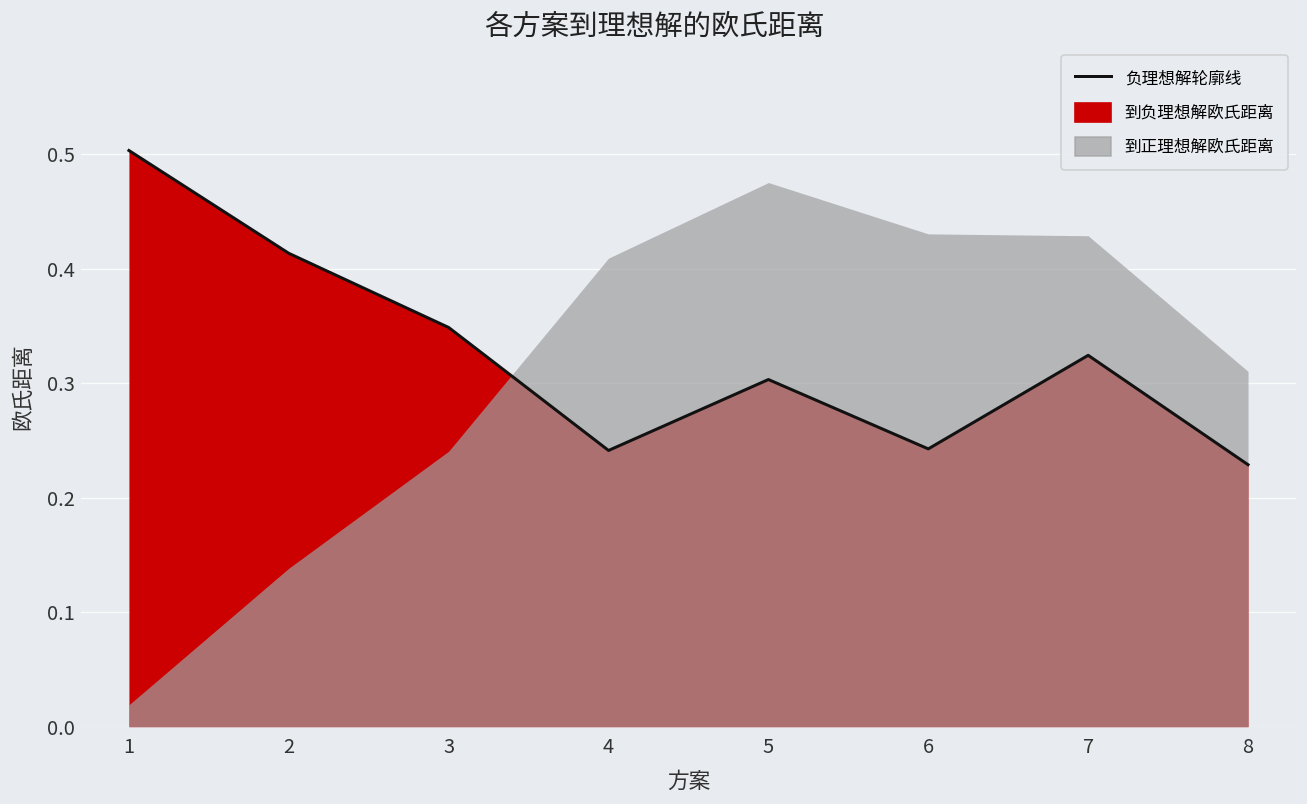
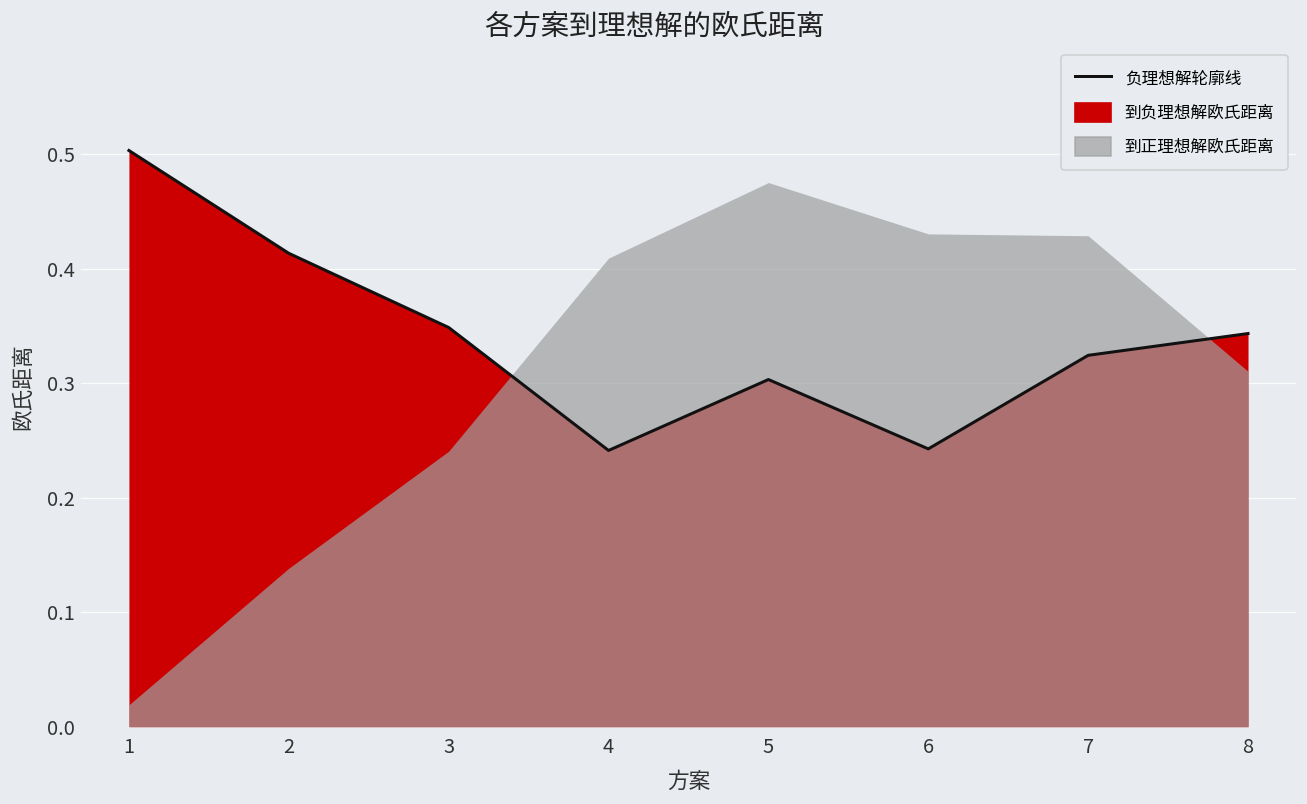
到负理想解欧氏距离, 8: 0.23 -> 0.34
